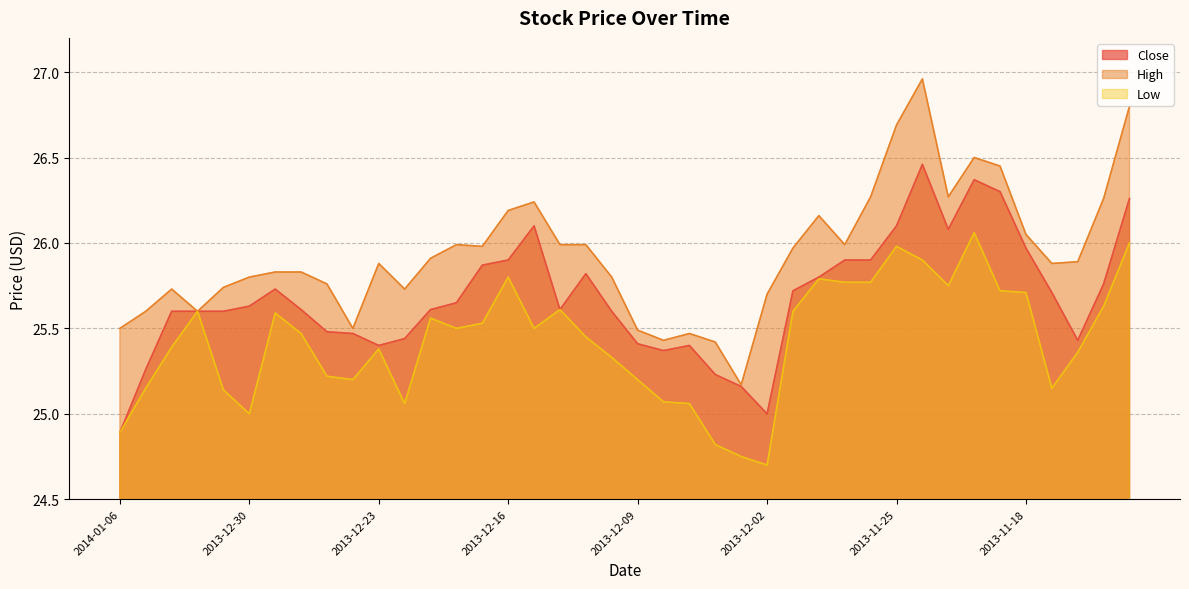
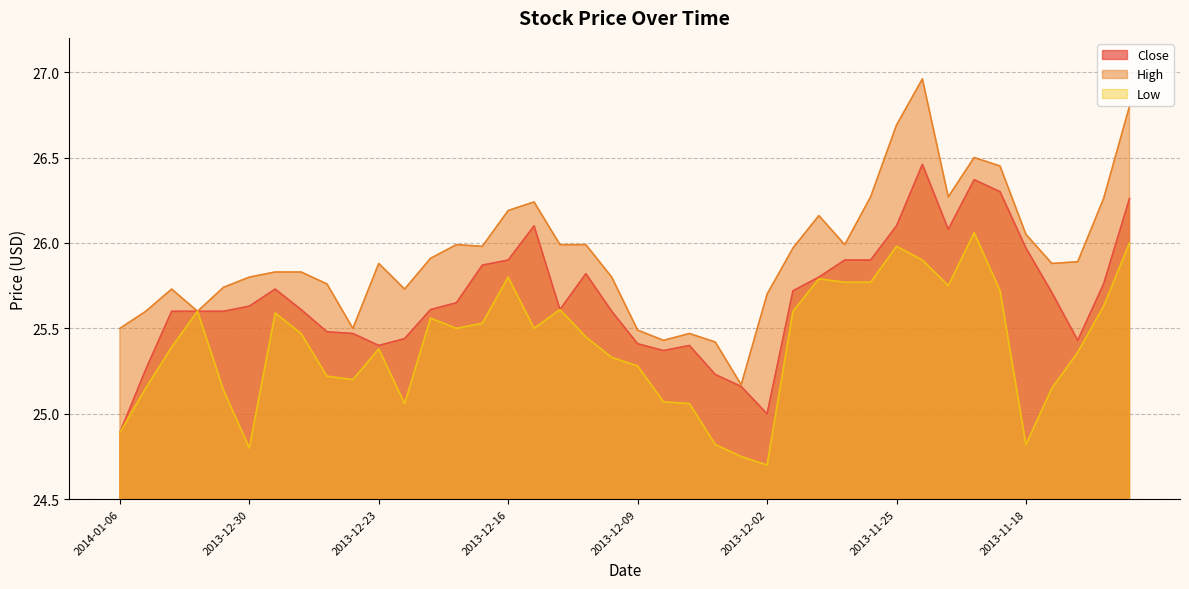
Low, 2013-12-30: 25.0 -> 24.8
Low, 2013-12-09: 25.20 -> 25.28
Low, 2013-11-18: 25.71 -> 24.82
